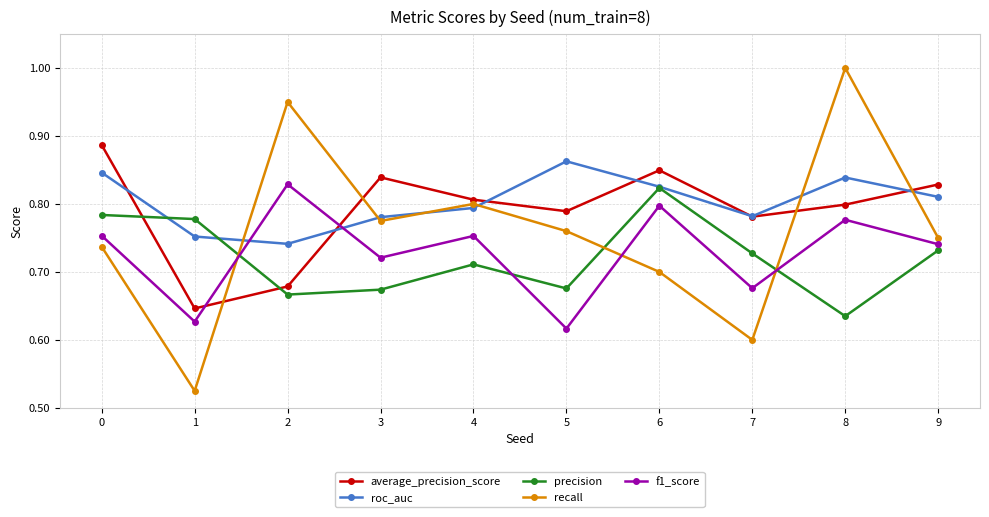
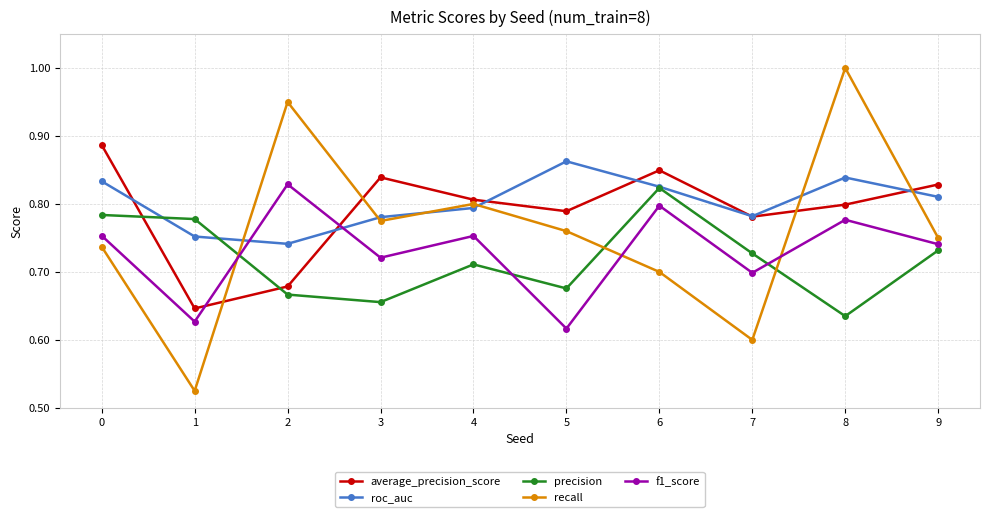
roc_auc, 0: 0.85 -> 0.83
precision, 3: 0.67 -> 0.66
f1_score, 7: 0.68 -> 0.70
